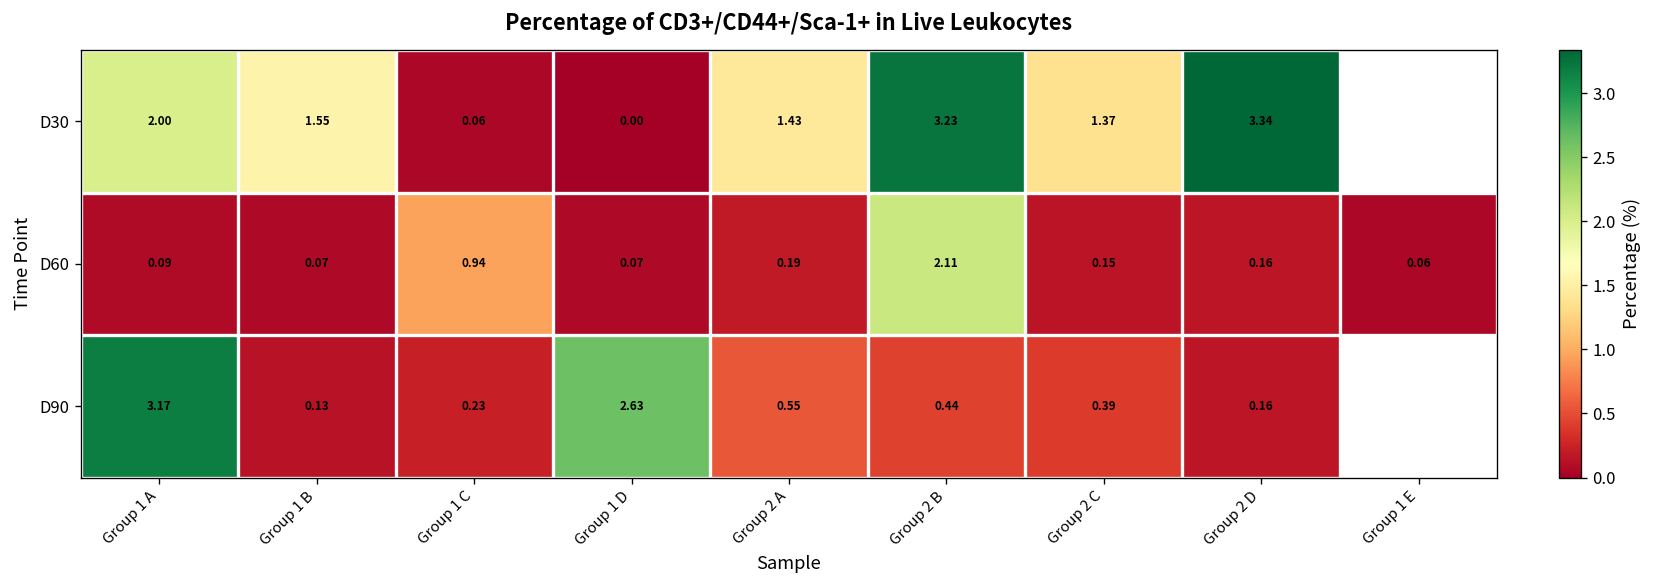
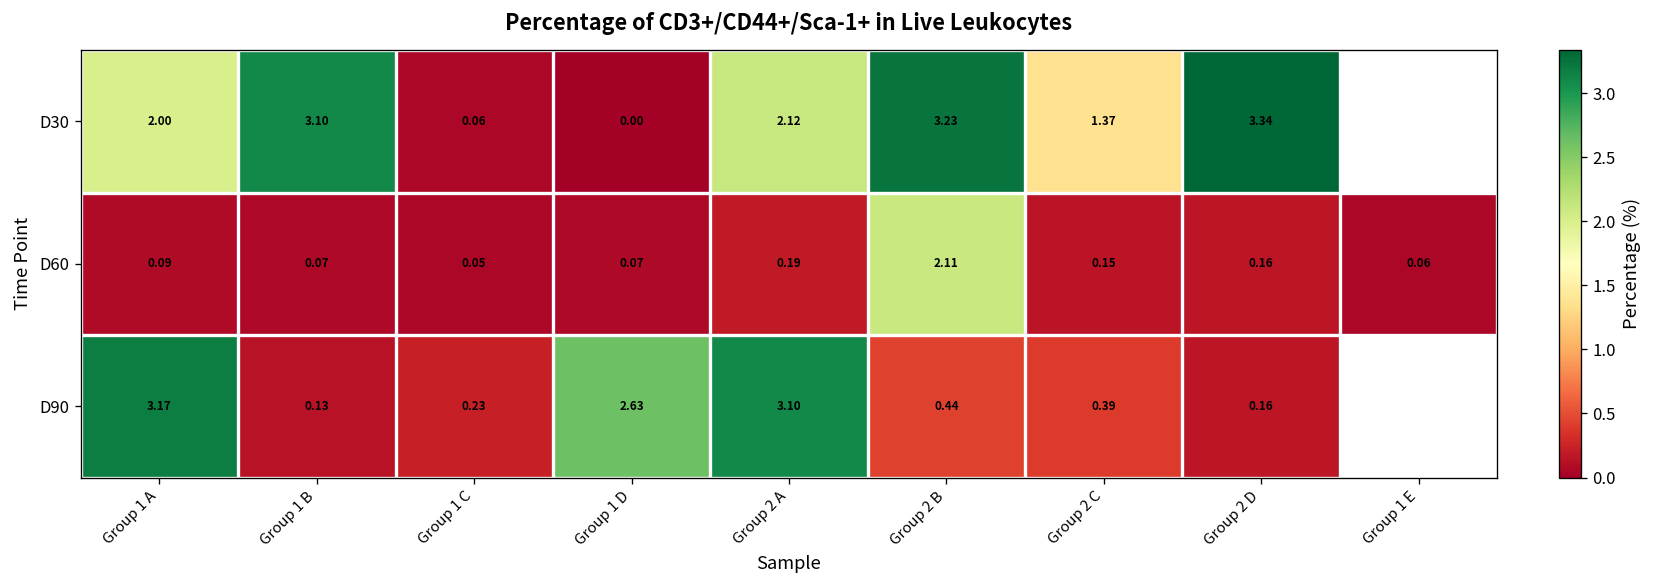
D30, Group 1 B: 1.55 -> 3.10
D30, Group 2 A: 1.43 -> 2.12
D60, Group 1 C: 0.94 -> 0.05
D90, Group 2 A: 0.55 -> 3.10
